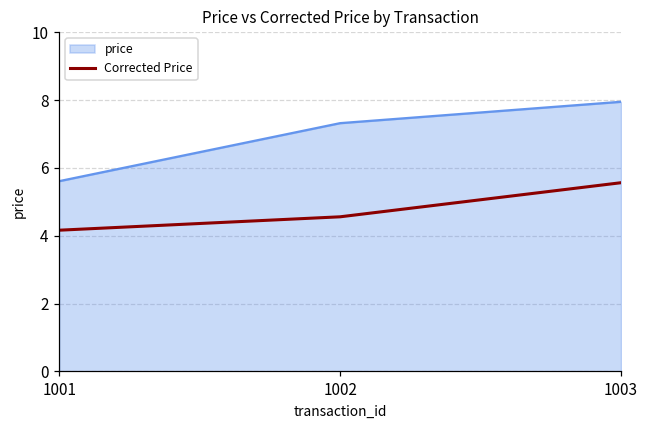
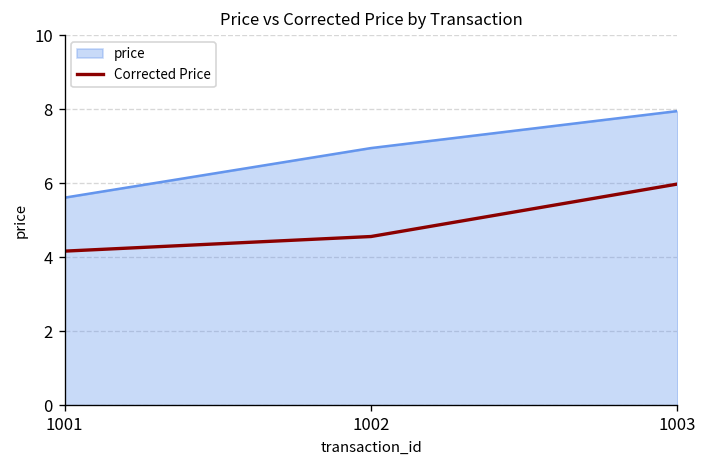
price, 1002: 7.3 -> 7.0
Corrected Price, 1003: 5.6 -> 6.0
